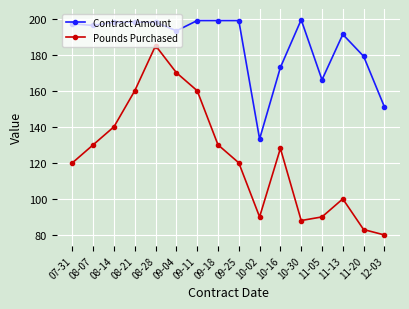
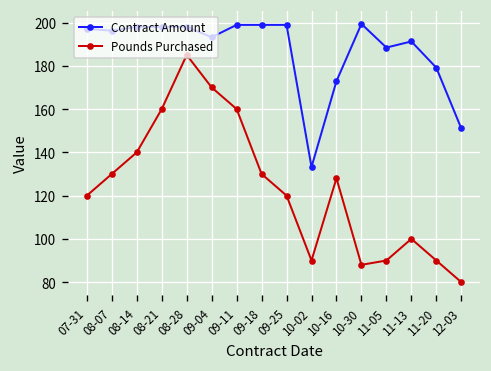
Contract Amount, 11-05: 166 -> 188
Pounds Purchased, 11-20: 83 -> 90
